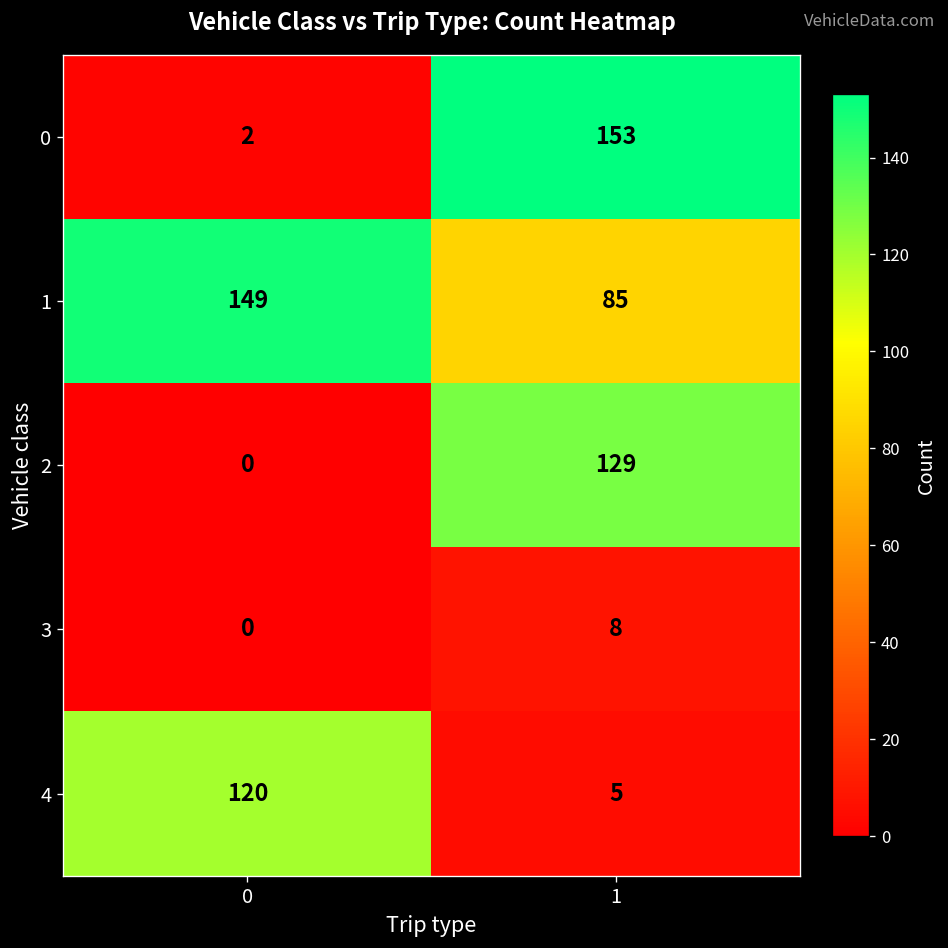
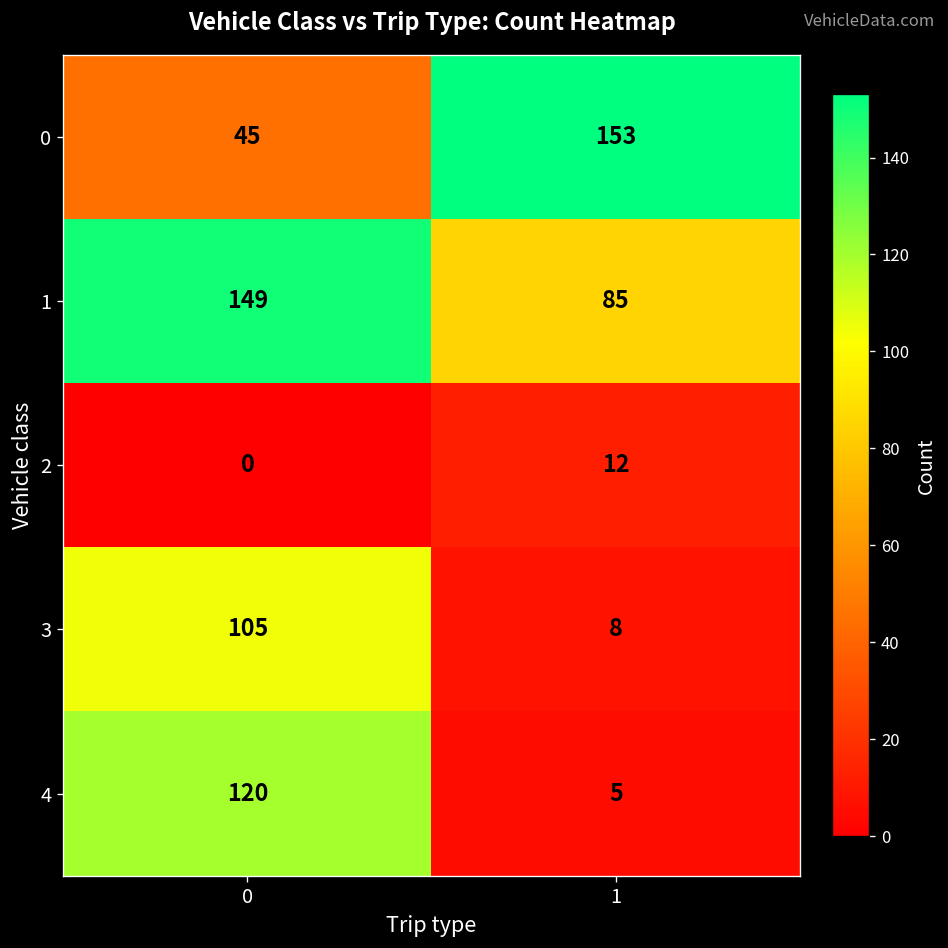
0, 0: 2 -> 45
2, 1: 129 -> 12
3, 0: 0 -> 105
